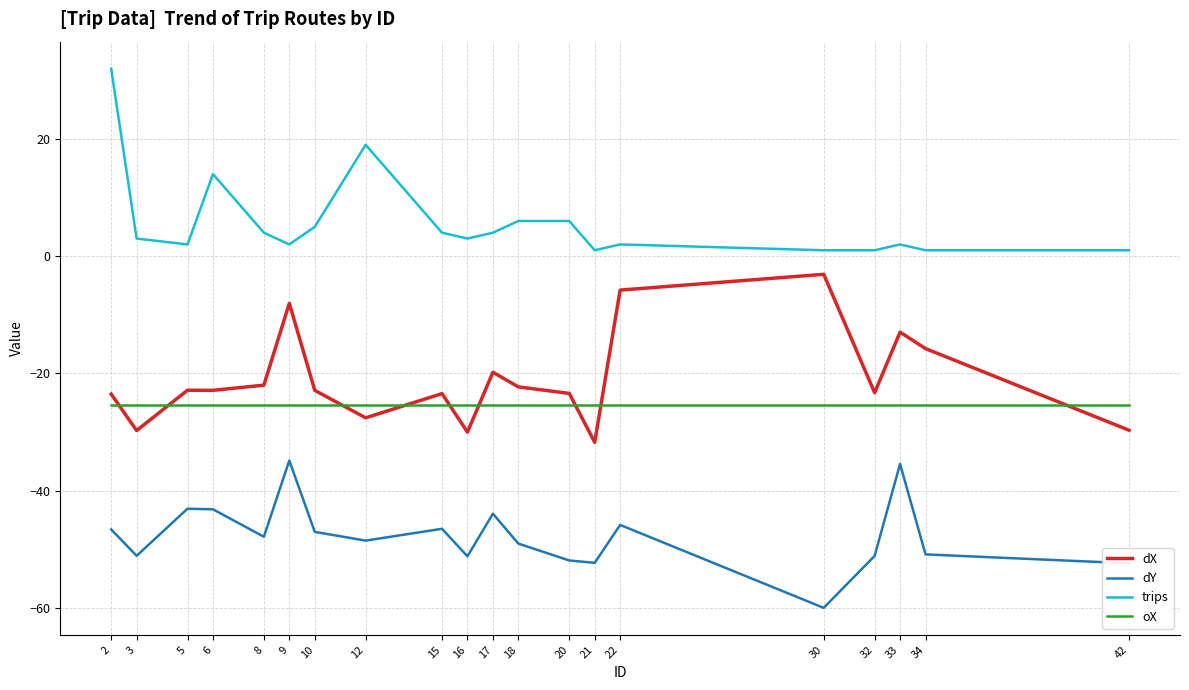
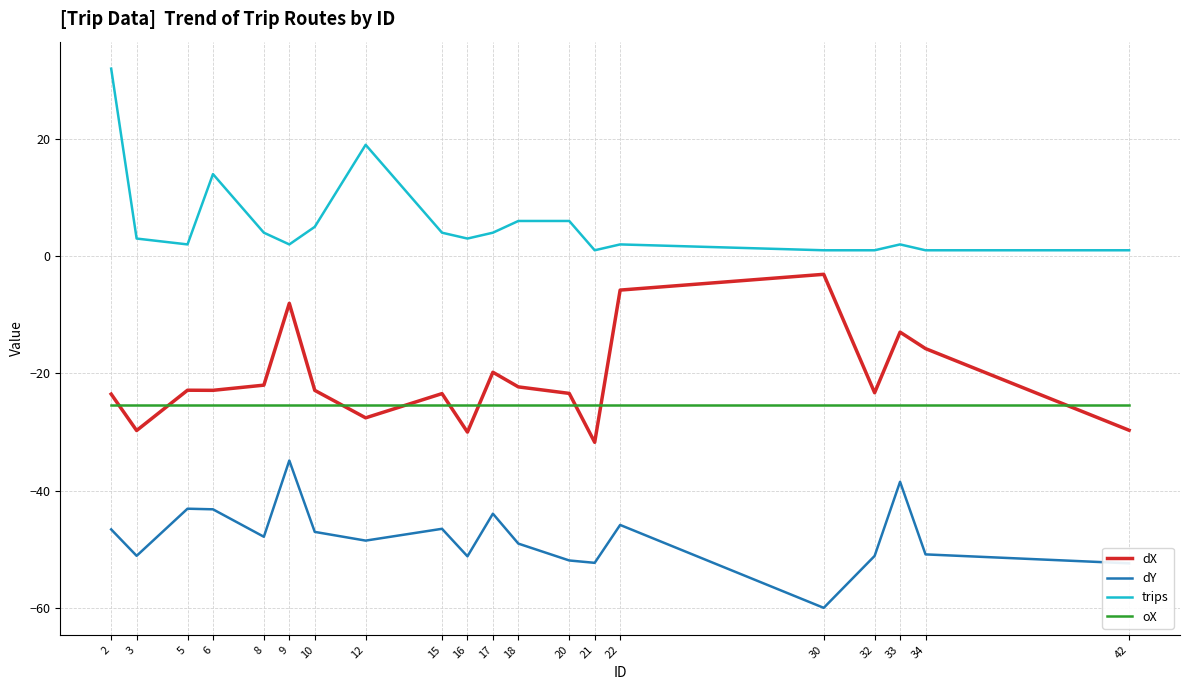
dY, 33: -35 -> -39
